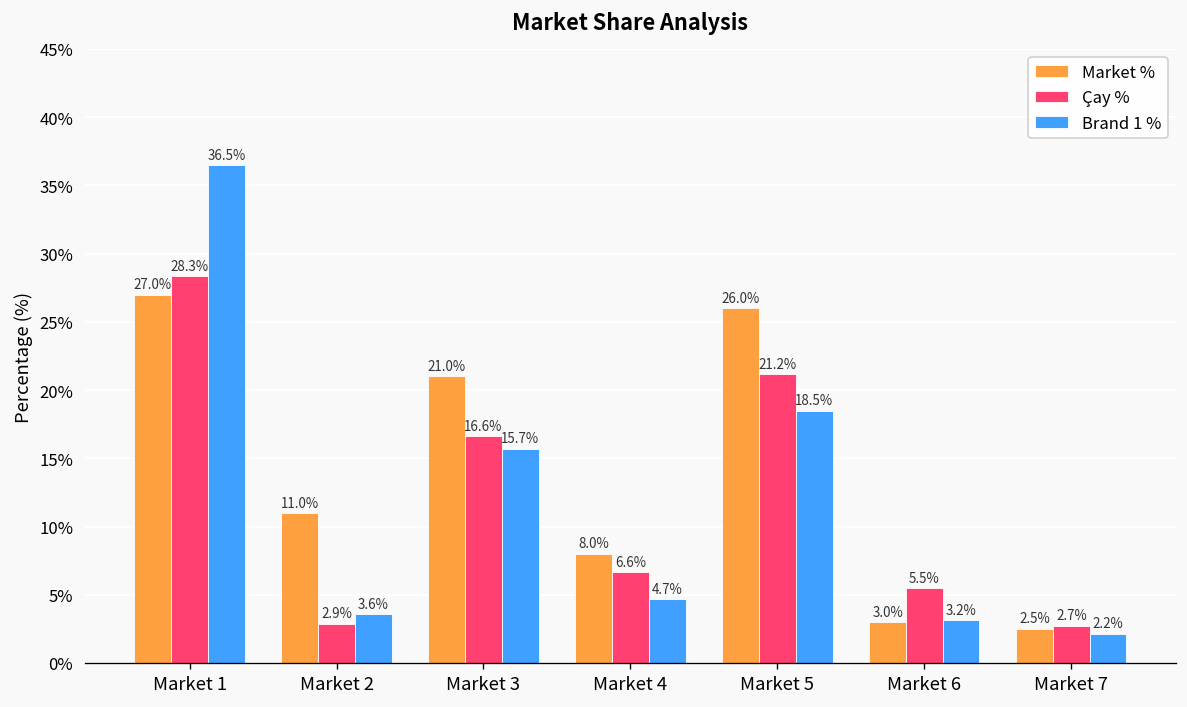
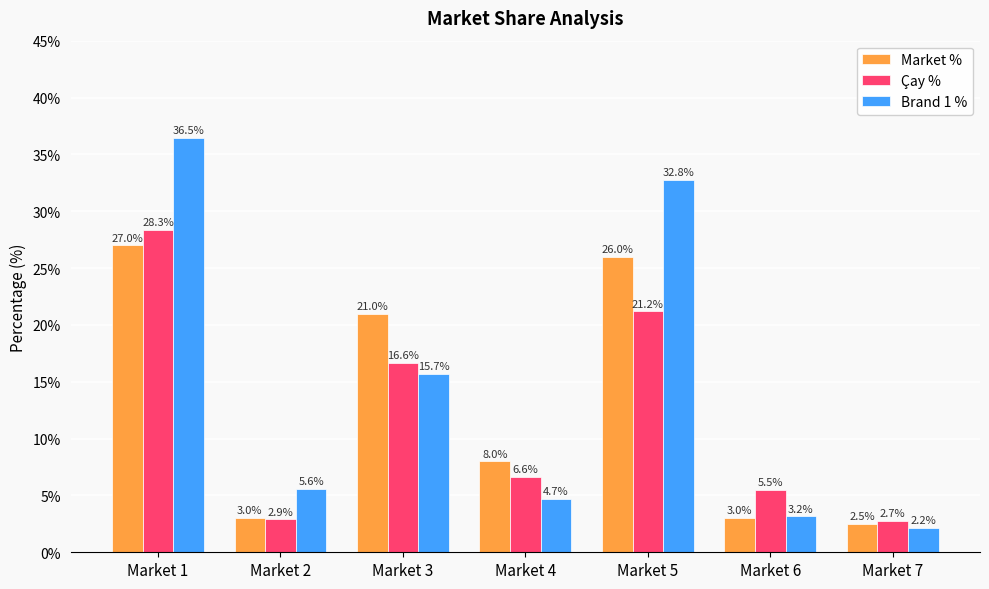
Market %, Market 2: 11.0% -> 3.0%
Brand 1 %, Market 2: 3.6% -> 5.6%
Brand 1 %, Market 5: 18.5% -> 32.8%
